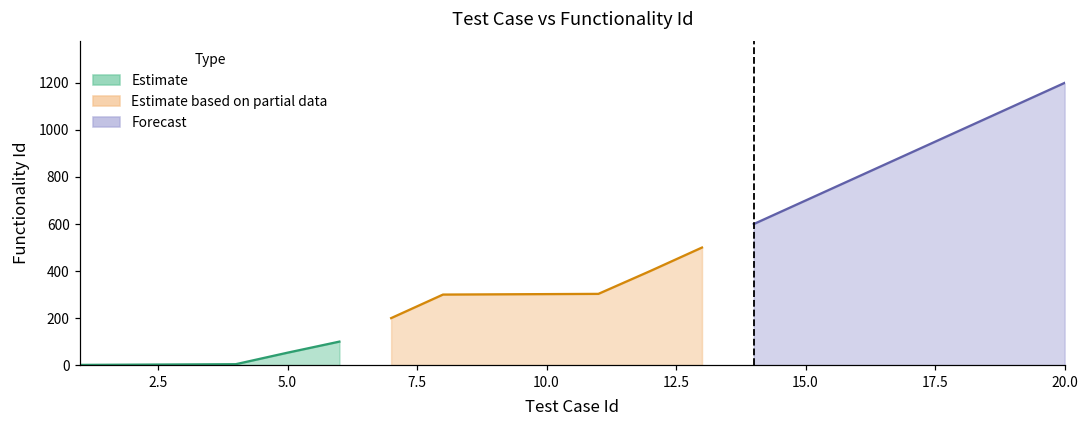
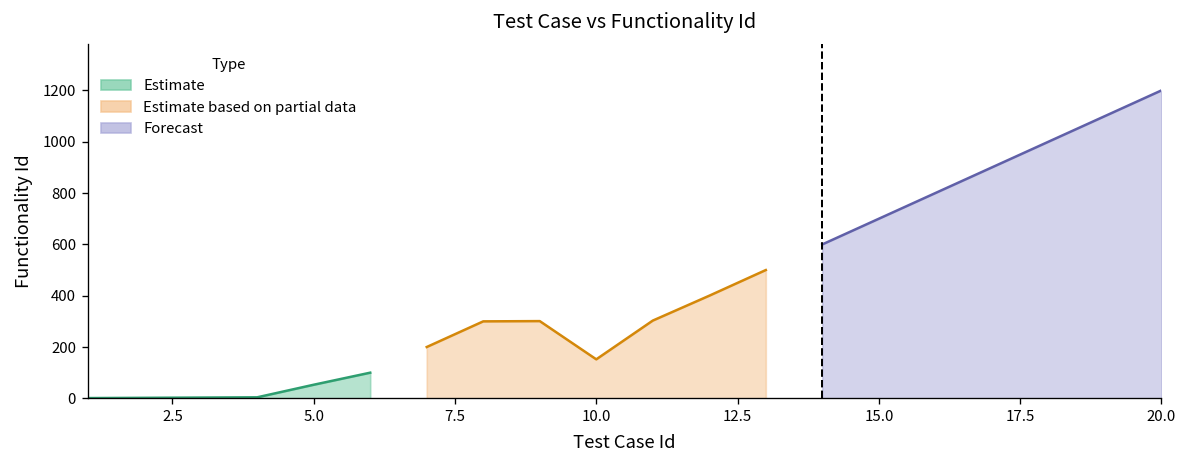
Estimate based on partial data, 10.0: 300 -> 150
